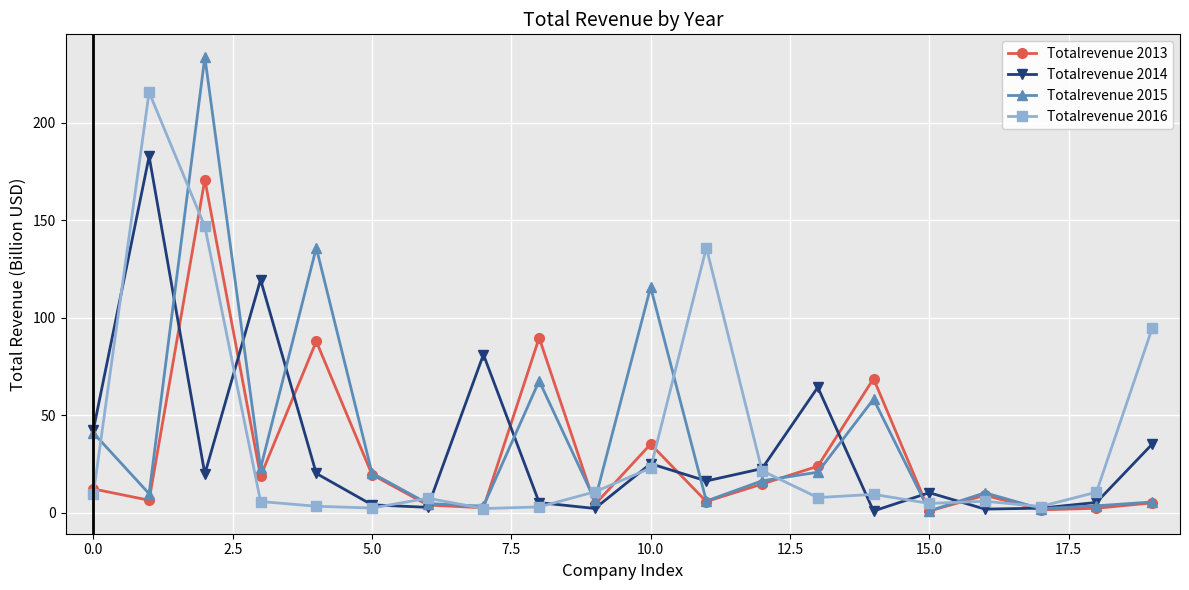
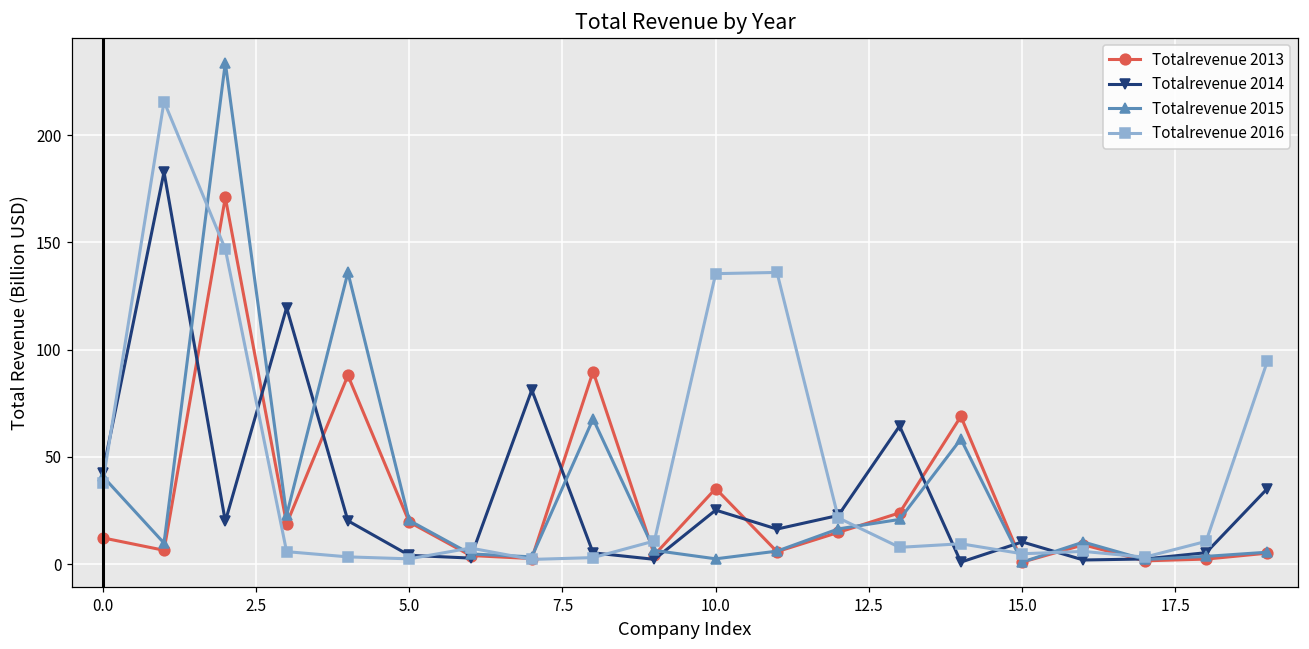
Totalrevenue 2016, 0.0: 10 -> 38
Totalrevenue 2015, 10.0: 116 -> 3
Totalrevenue 2016, 10.0: 23 -> 135
